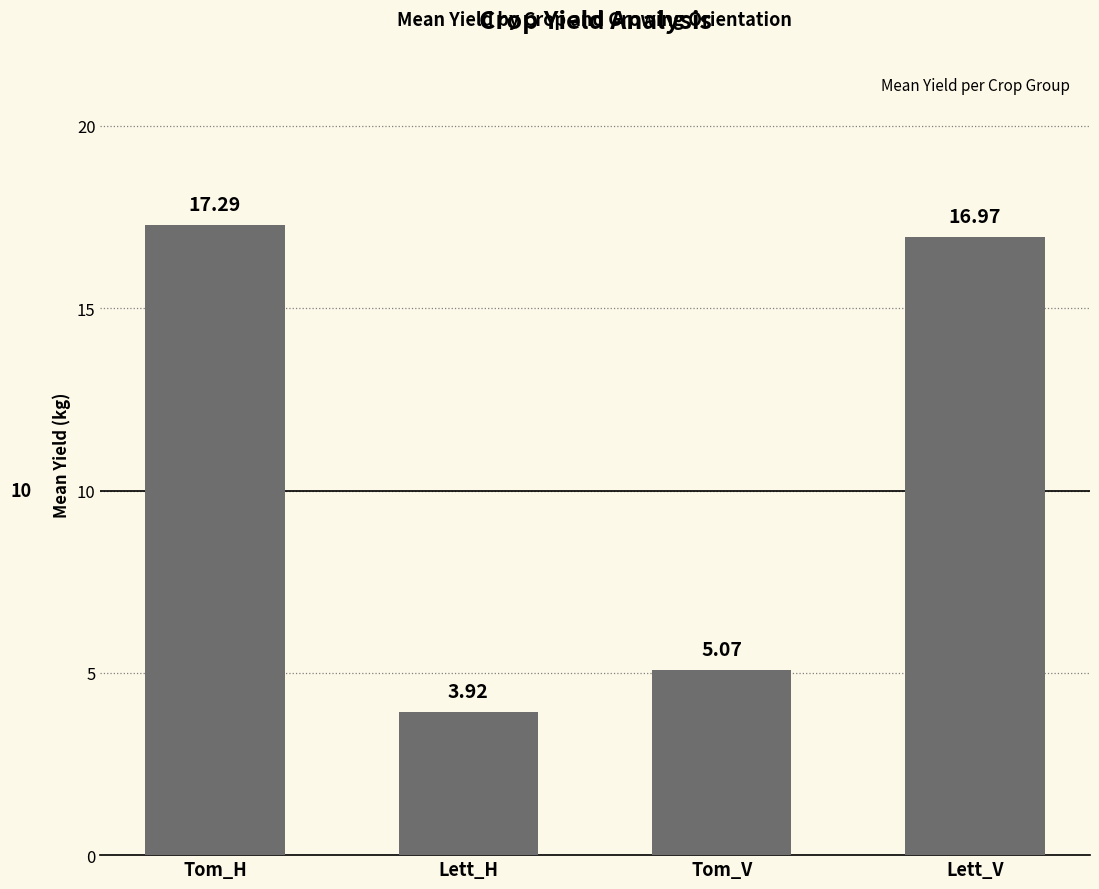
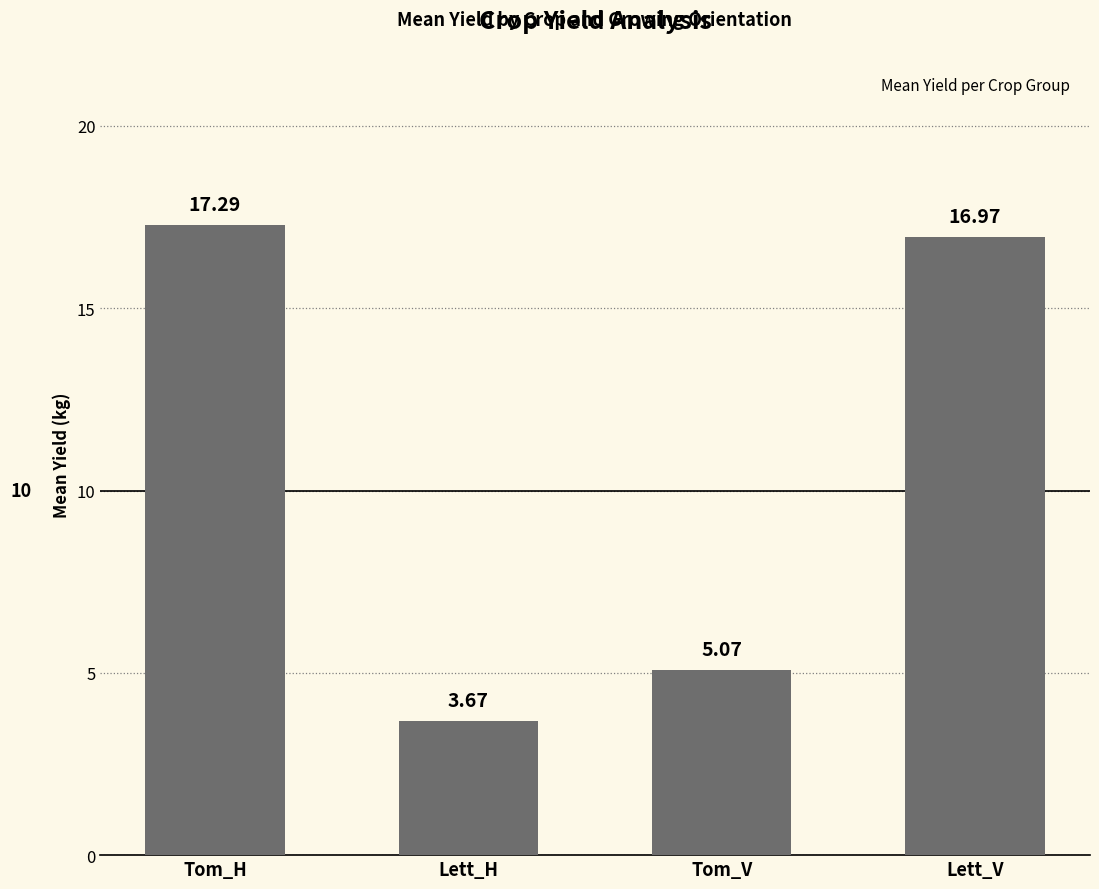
Lett_H: 3.92 -> 3.67
